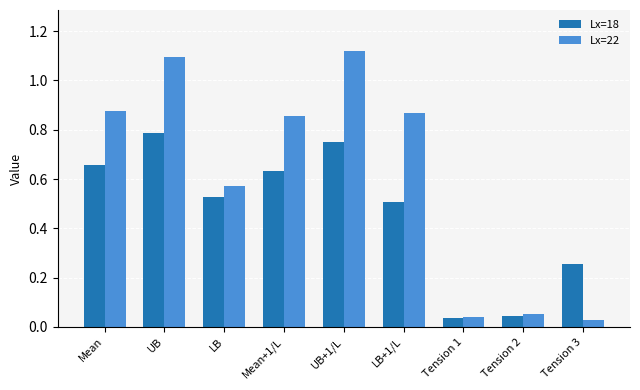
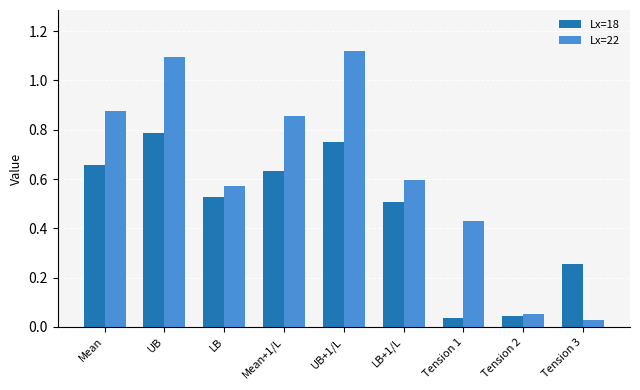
Lx=22, LB+1/L: 0.87 -> 0.59
Lx=22, Tension 1: 0.04 -> 0.43
